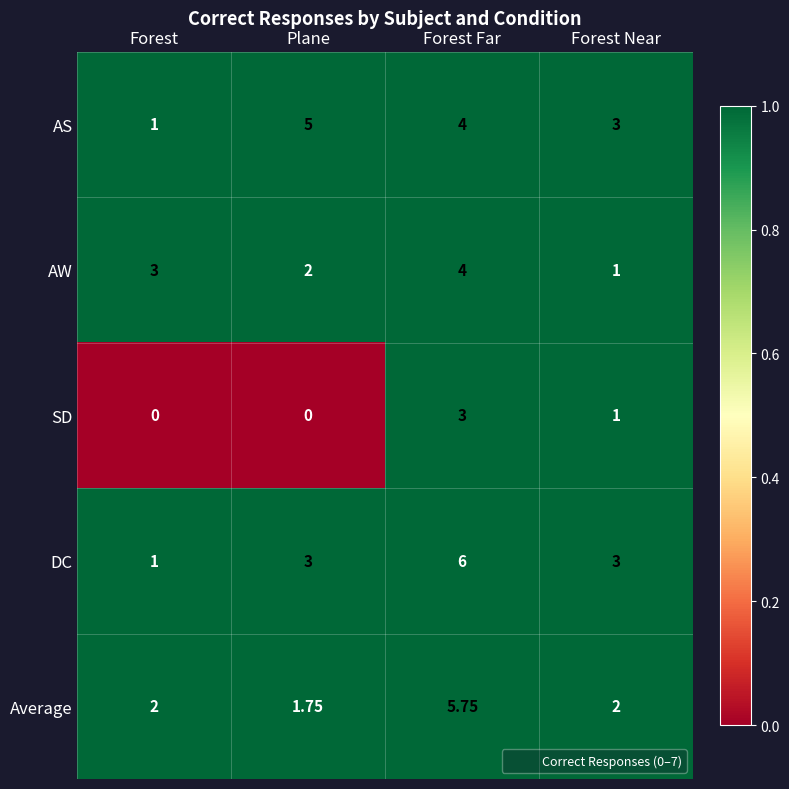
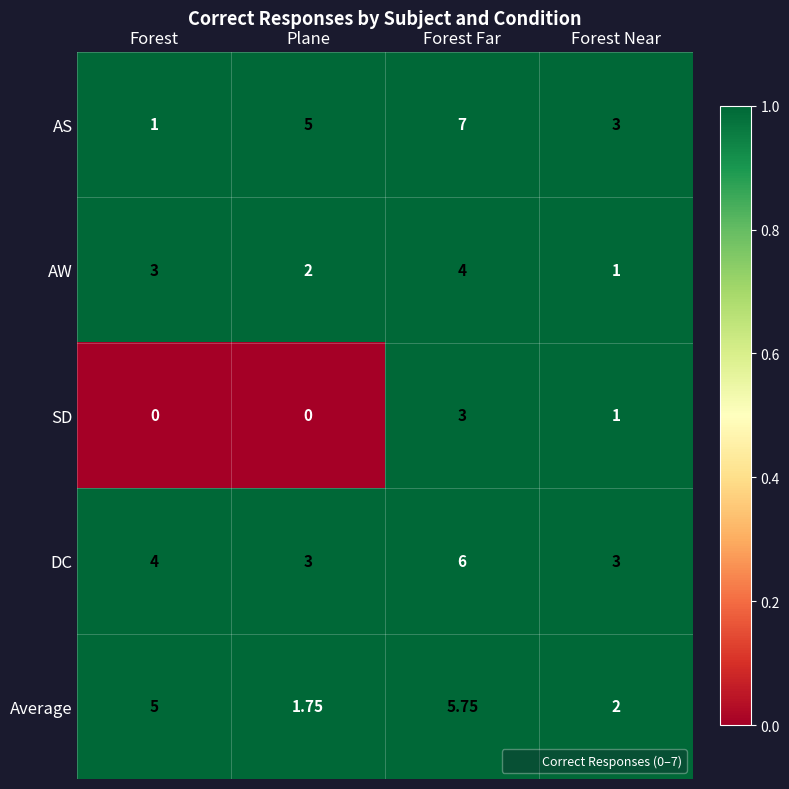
AS, Forest Far: 4 -> 7
DC, Forest: 1 -> 4
Average, Forest: 2 -> 5
